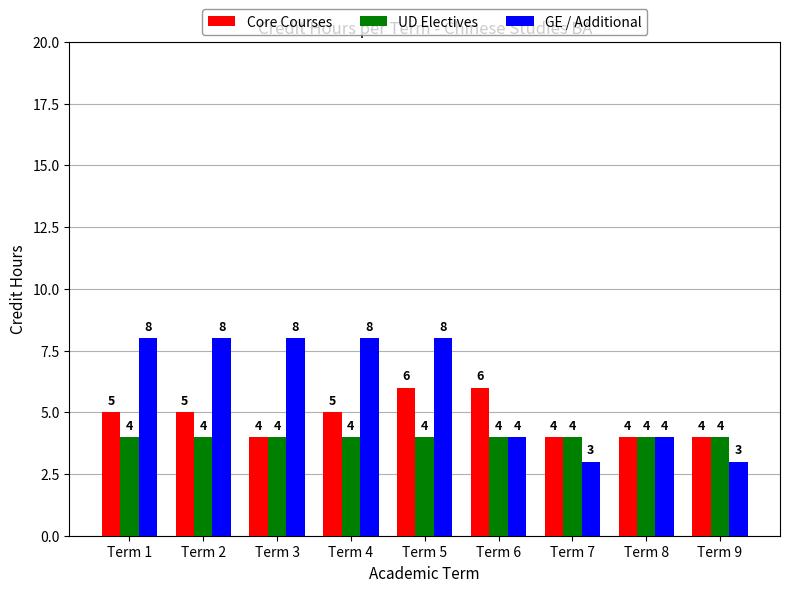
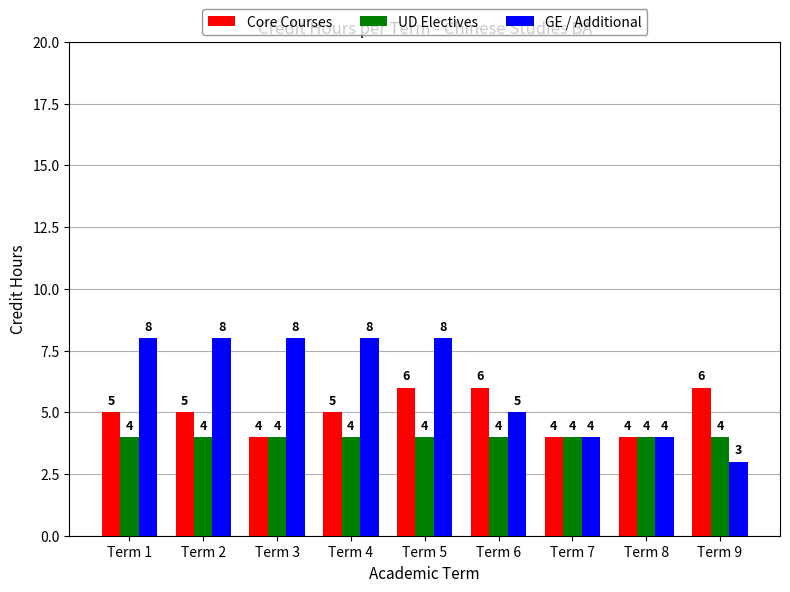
GE / Additional, Term 6: 4 -> 5
GE / Additional, Term 7: 3 -> 4
Core Courses, Term 9: 4 -> 6
